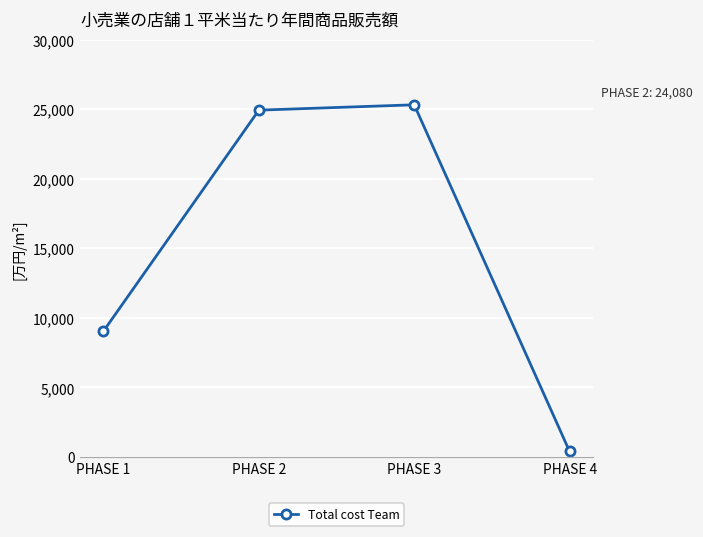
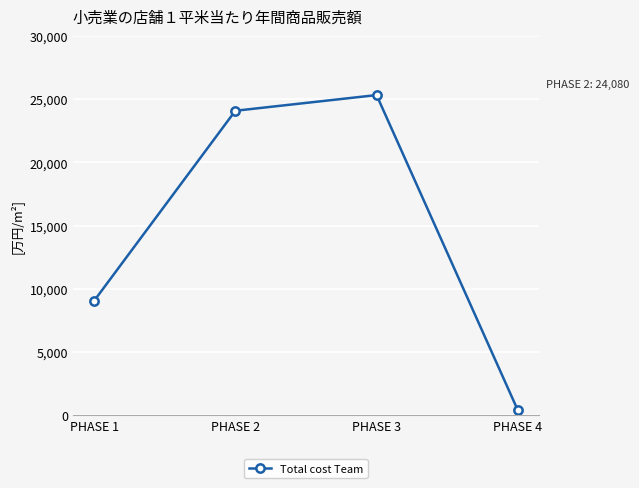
PHASE 2: 24,900 -> 24,100
